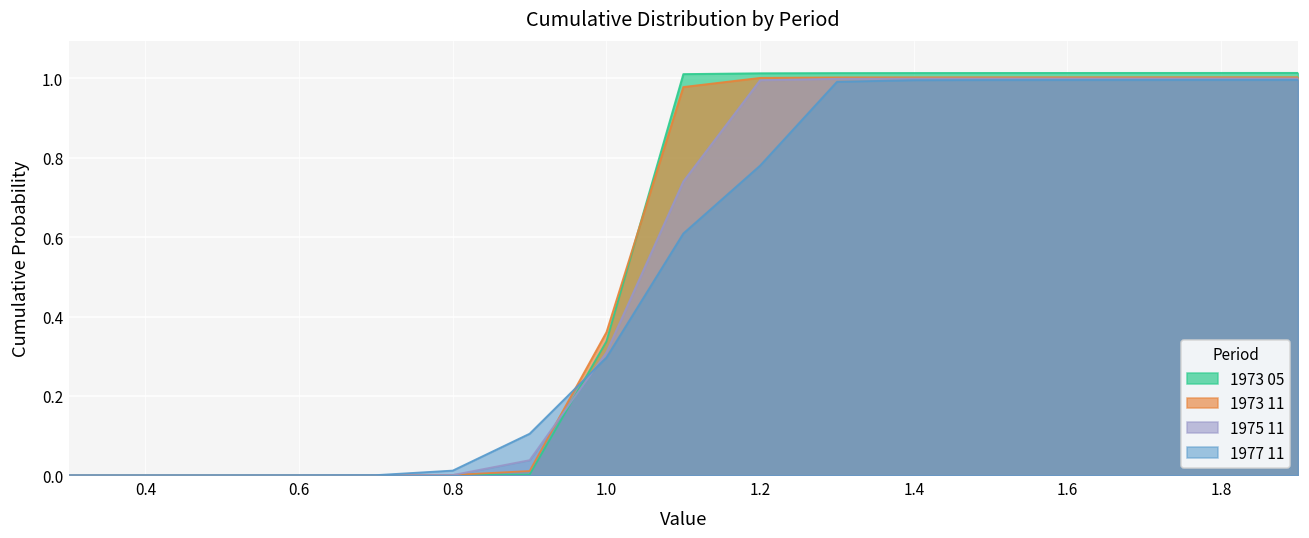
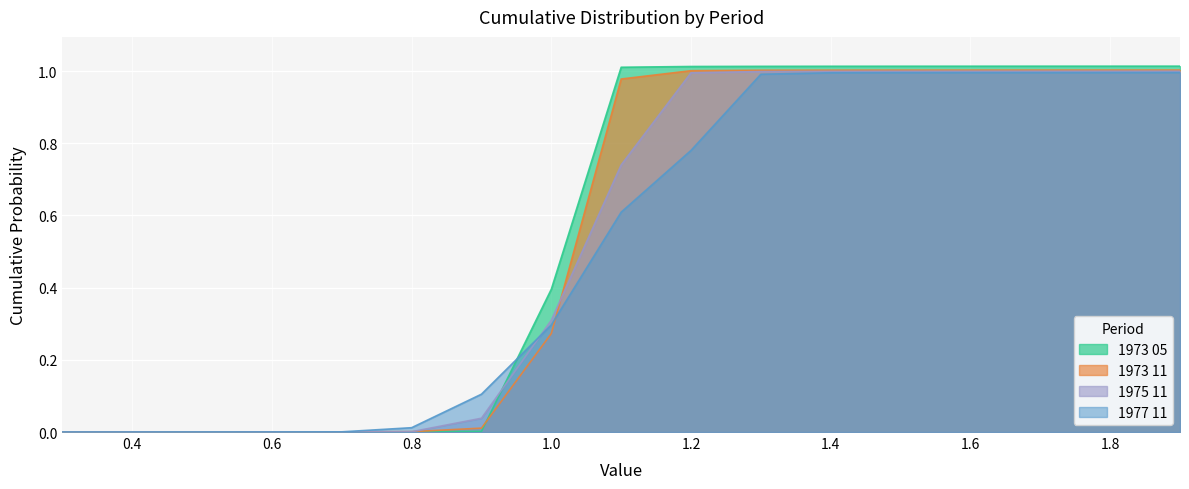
1973 05, 1.0: 0.34 -> 0.40
1973 11, 1.0: 0.36 -> 0.27
